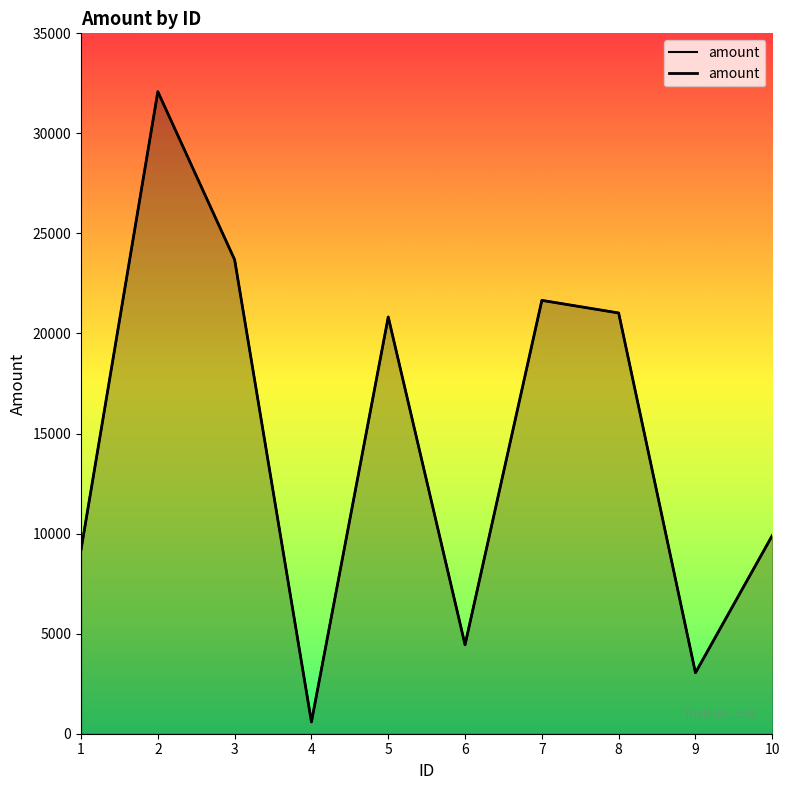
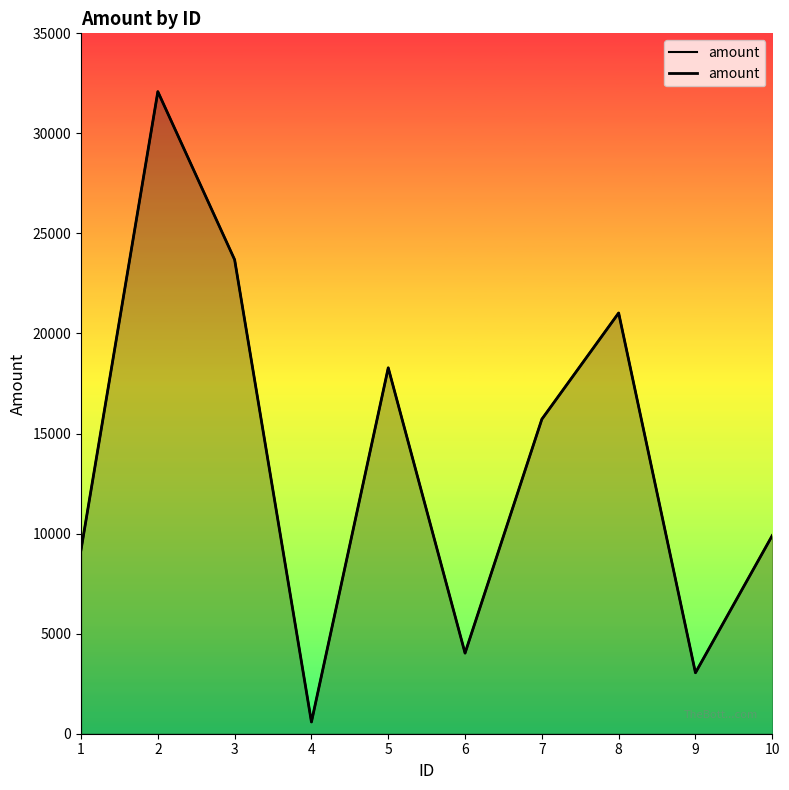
5: 20800 -> 18300
6: 4400 -> 4000
7: 21700 -> 15700
